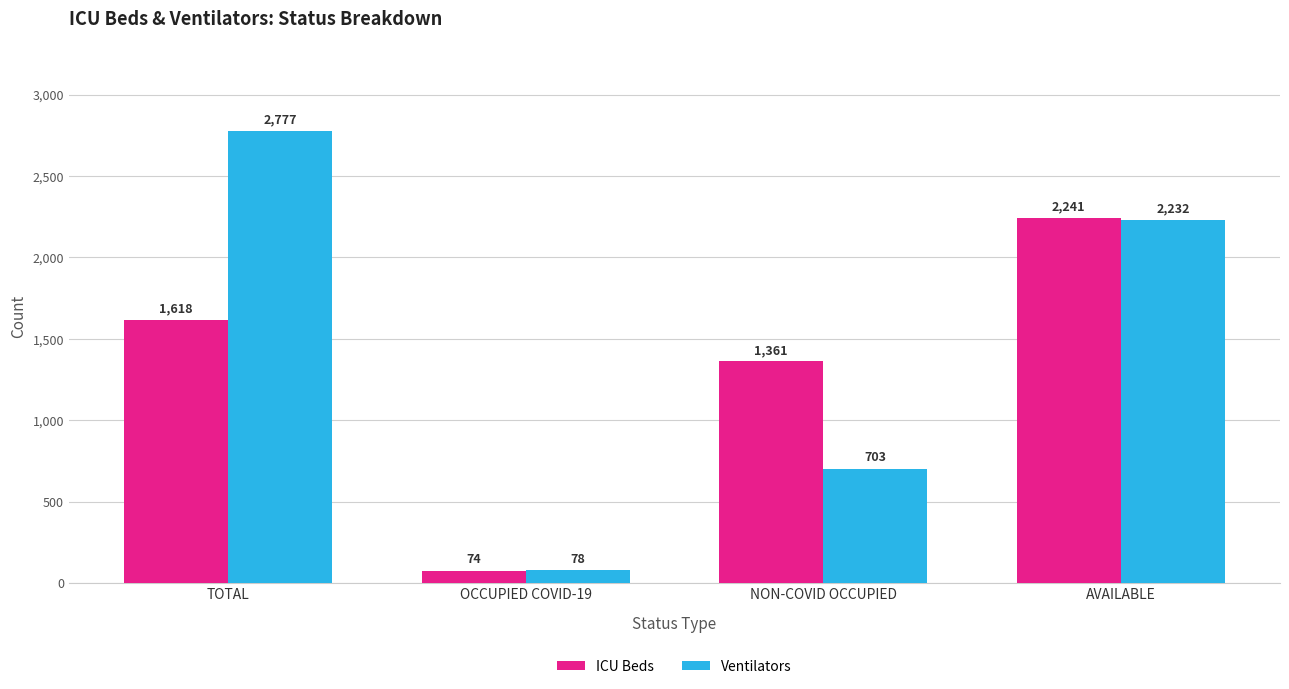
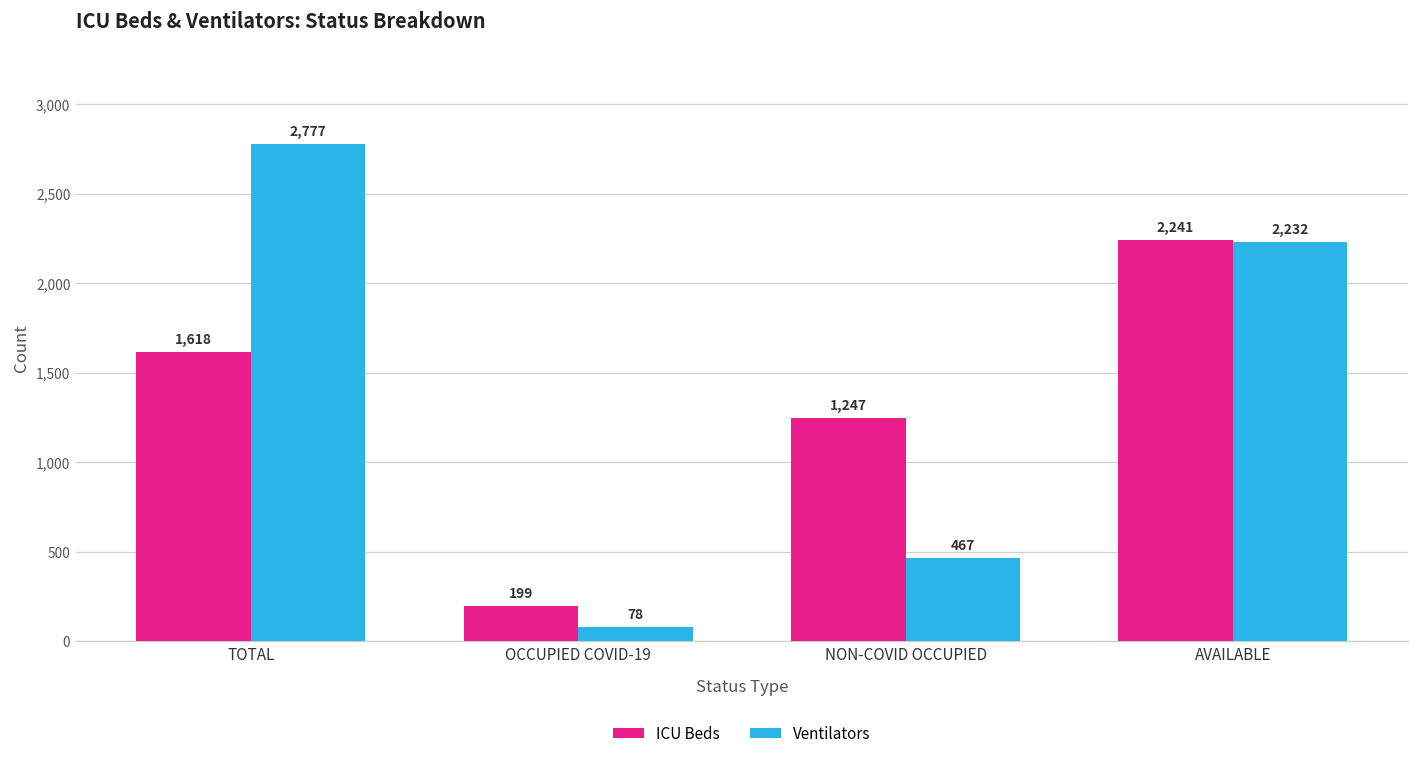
ICU Beds, OCCUPIED COVID-19: 74 -> 199
ICU Beds, NON-COVID OCCUPIED: 1,361 -> 1,247
Ventilators, NON-COVID OCCUPIED: 703 -> 467
